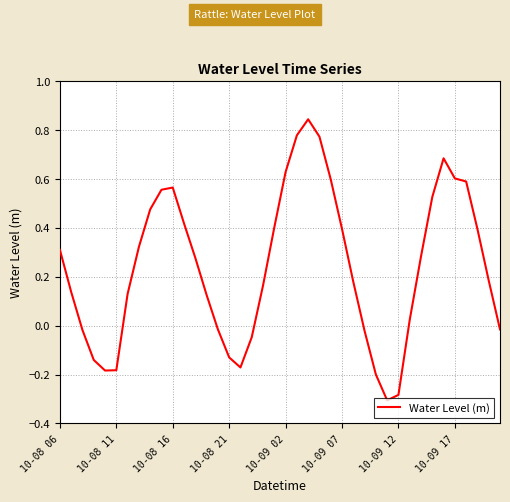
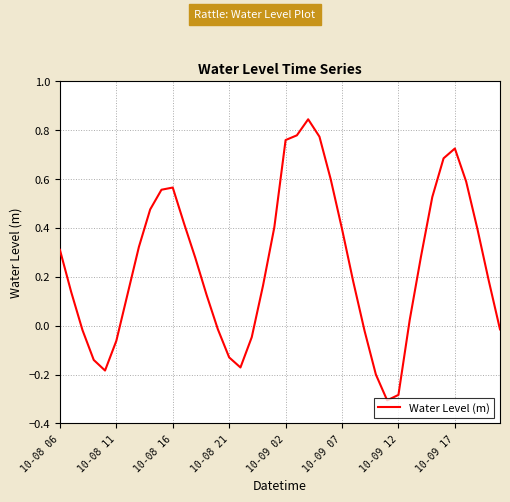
10-08 11: -0.18 -> -0.06
10-09 02: 0.63 -> 0.76
10-09 17: 0.60 -> 0.73
